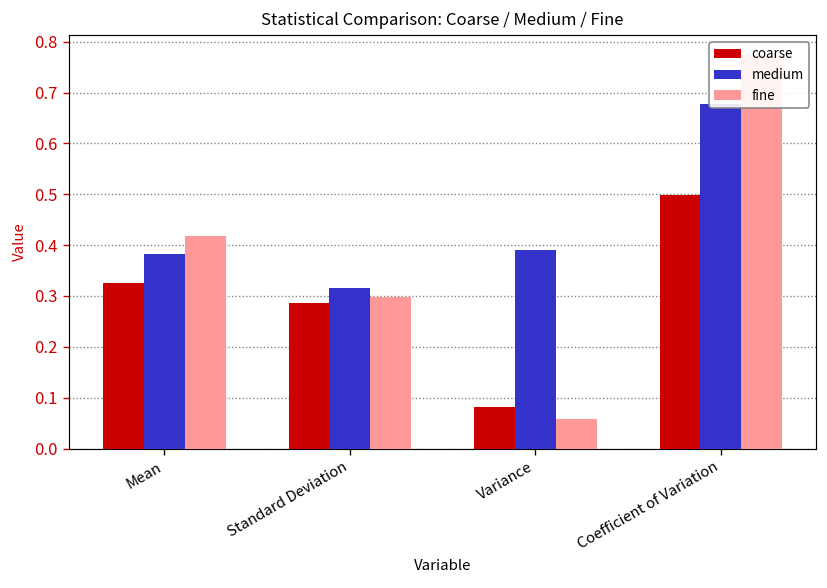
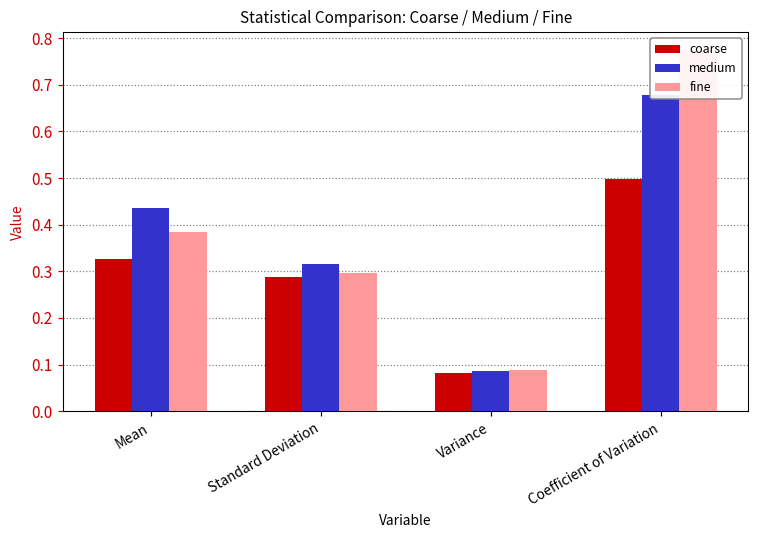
medium, Mean: 0.38 -> 0.44
fine, Mean: 0.42 -> 0.38
medium, Variance: 0.39 -> 0.09
fine, Variance: 0.06 -> 0.09
